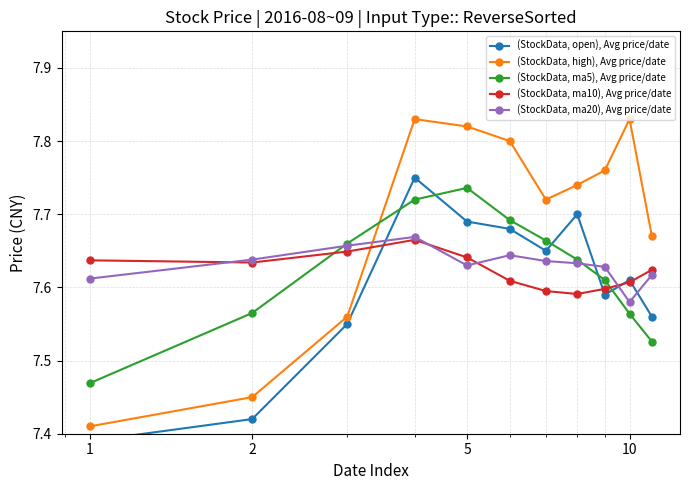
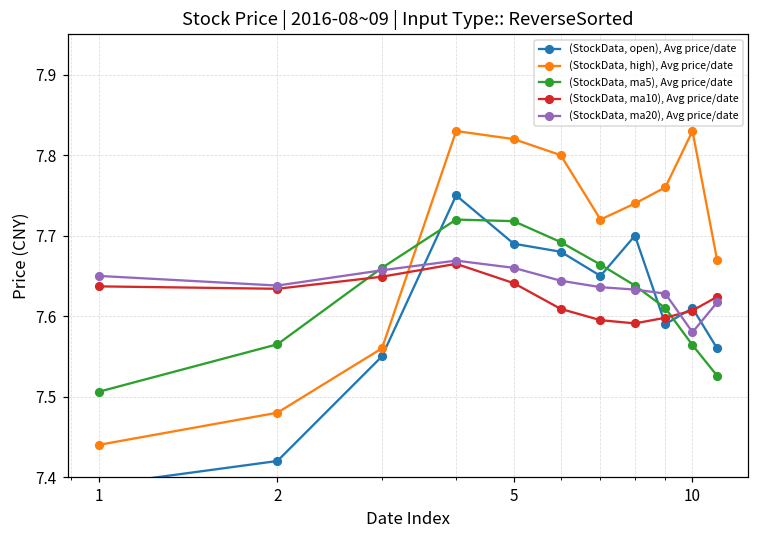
(StockData, high), Avg price/date, 1: 7.41 -> 7.44
(StockData, ma5), Avg price/date, 1: 7.47 -> 7.51
(StockData, ma20), Avg price/date, 1: 7.61 -> 7.65
(StockData, high), Avg price/date, 2: 7.45 -> 7.48
(StockData, ma5), Avg price/date, 5: 7.74 -> 7.72
(StockData, ma20), Avg price/date, 5: 7.63 -> 7.66
